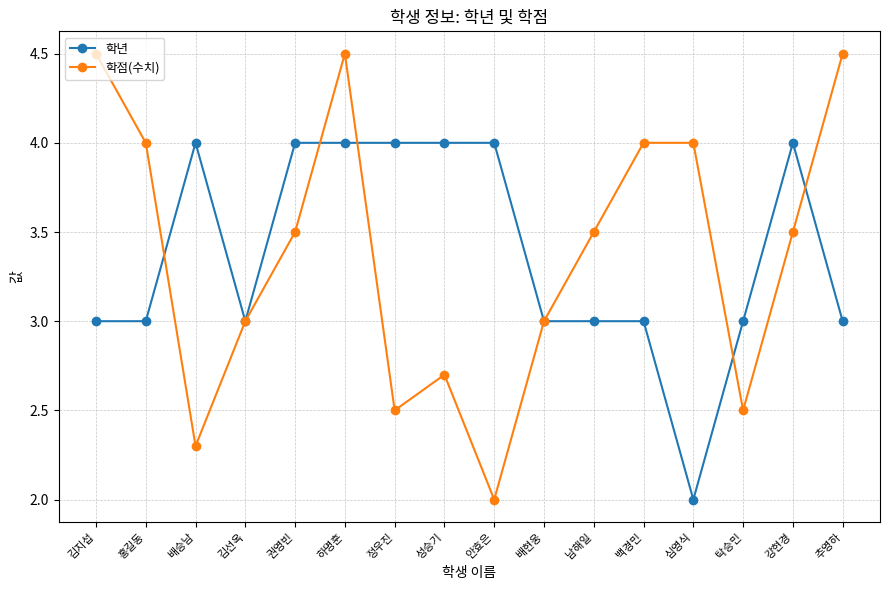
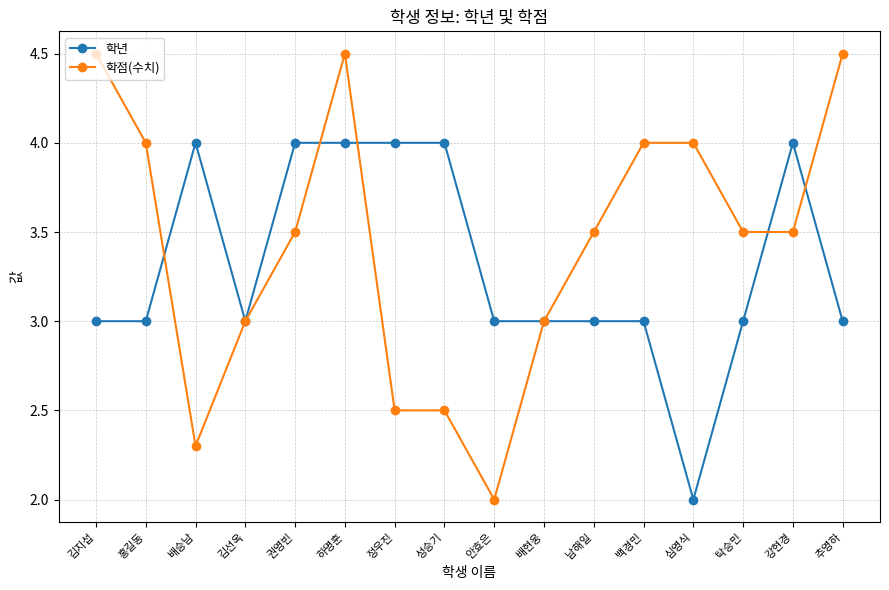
학점(수치), 성승기: 2.7 -> 2.5
학년, 안효은: 4 -> 3
학점(수치), 탁승민: 2.5 -> 3.5
